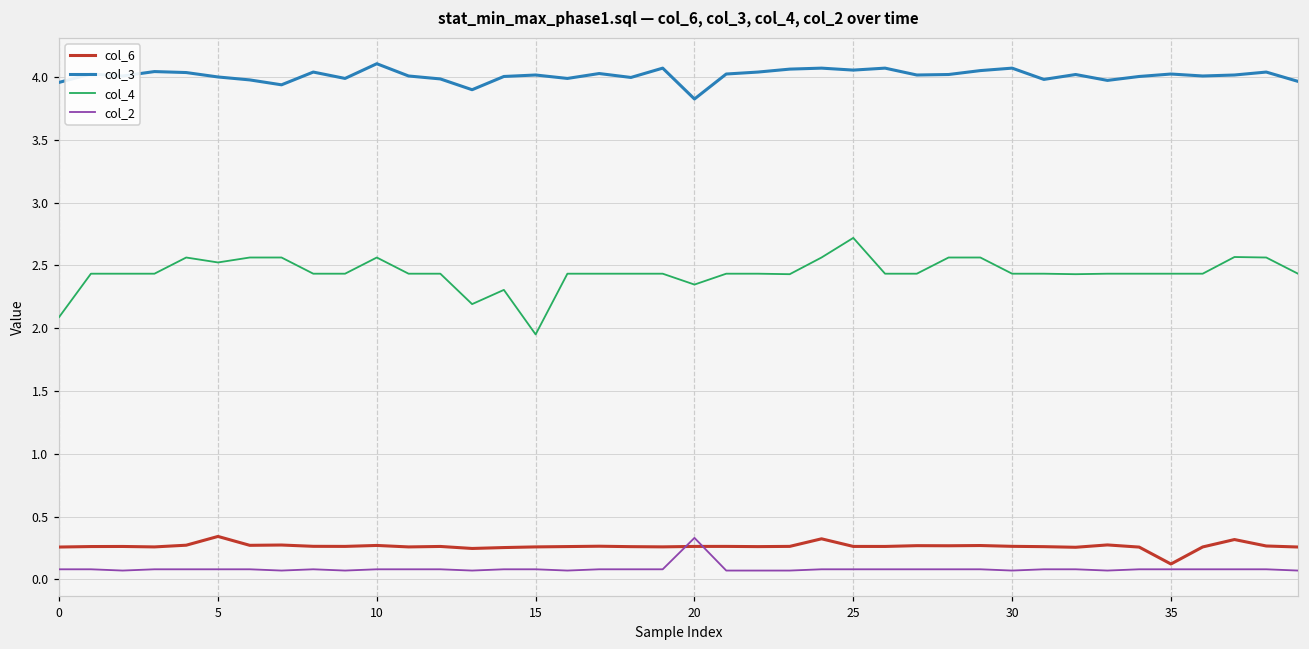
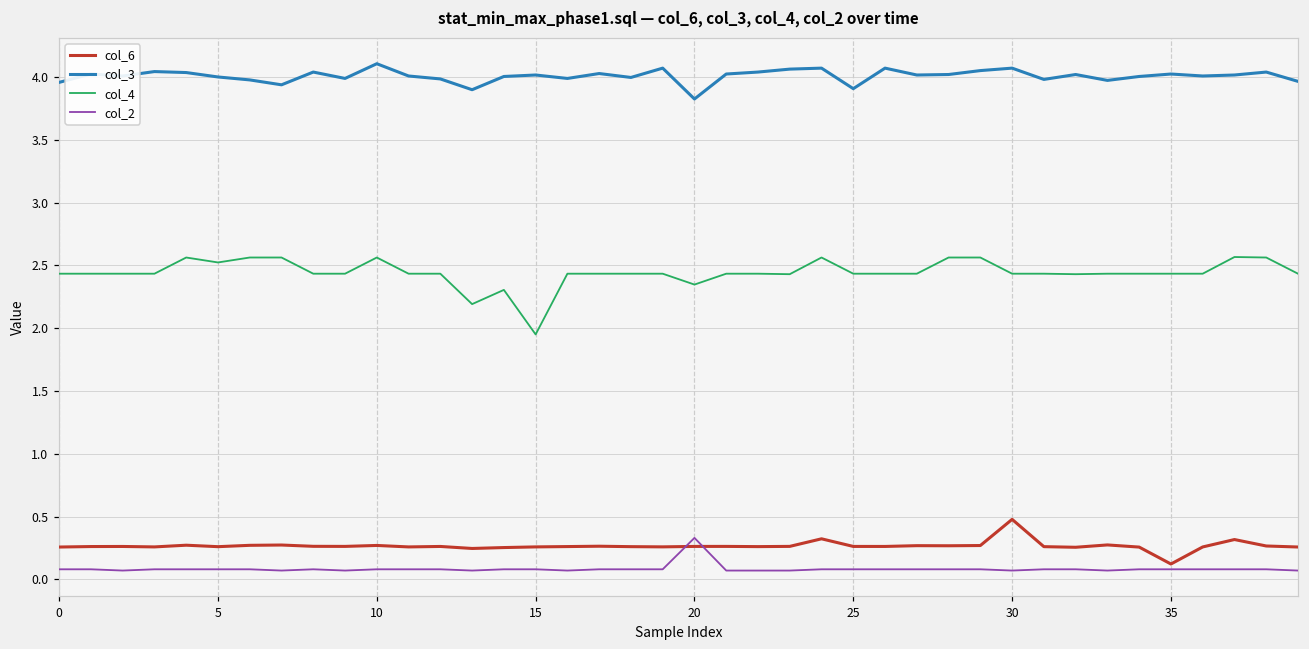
col_4, 0: 2.09 -> 2.43
col_6, 5: 0.34 -> 0.26
col_3, 25: 4.05 -> 3.91
col_4, 25: 2.72 -> 2.43
col_6, 30: 0.26 -> 0.48
